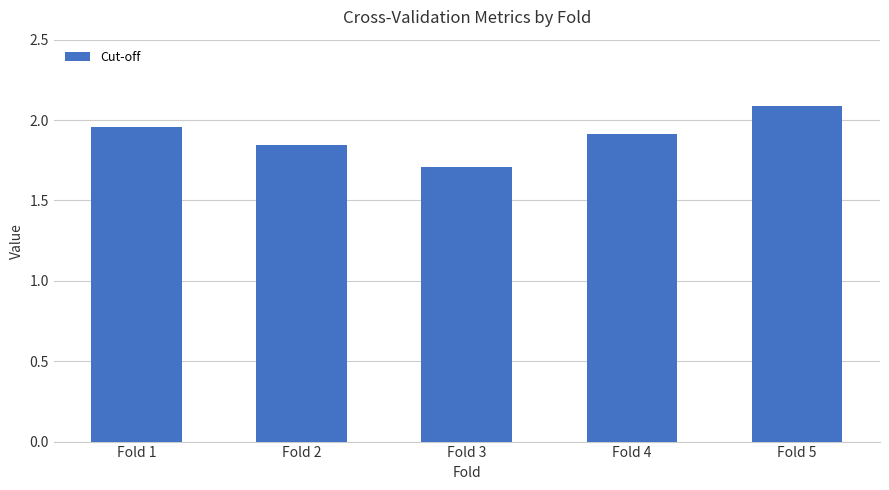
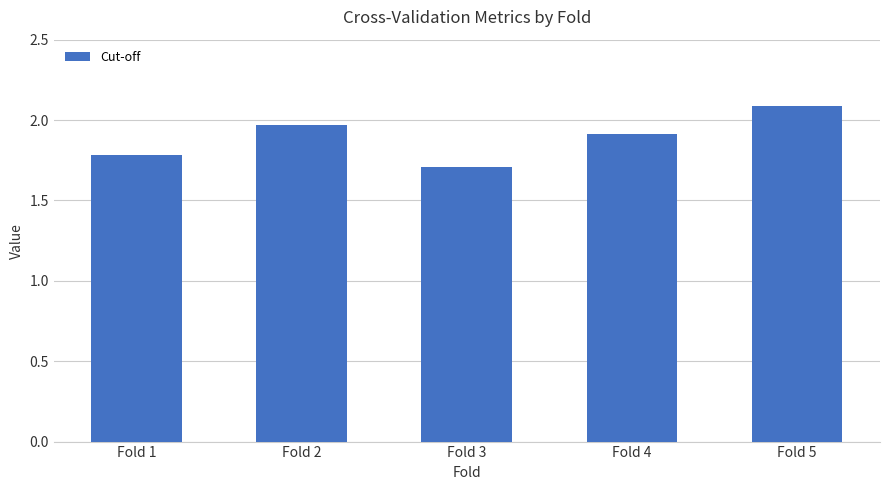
Fold 1: 1.96 -> 1.78
Fold 2: 1.84 -> 1.97
